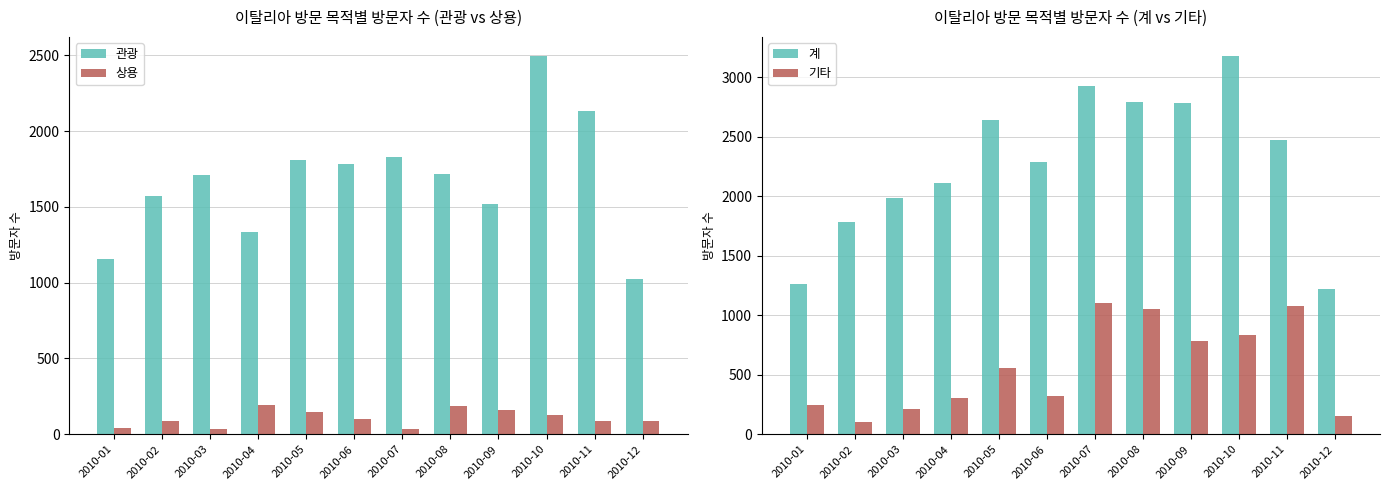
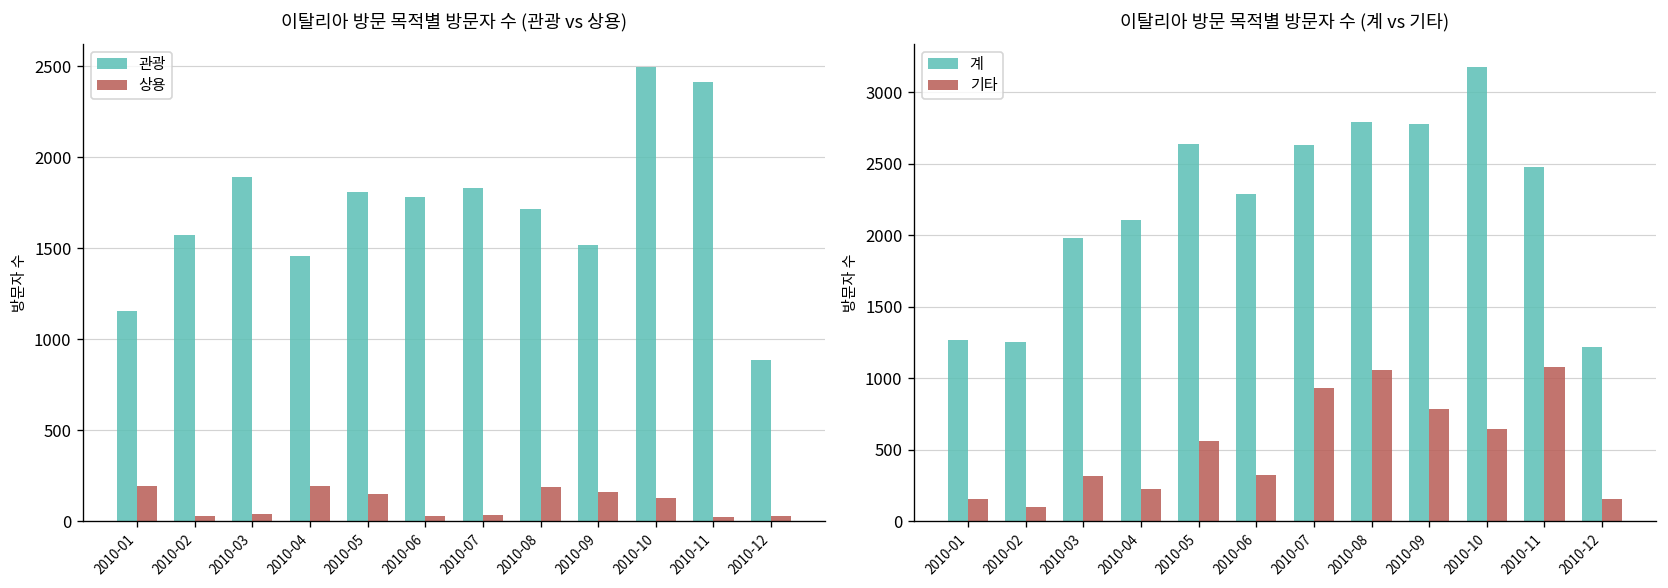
이탈리아 방문 목적별 방문자 수 (관광 vs 상용), 상용, 2010-01: 40 -> 190
이탈리아 방문 목적별 방문자 수 (관광 vs 상용), 상용, 2010-02: 90 -> 30
이탈리아 방문 목적별 방문자 수 (관광 vs 상용), 관광, 2010-03: 1710 -> 1890
이탈리아 방문 목적별 방문자 수 (관광 vs 상용), 관광, 2010-04: 1340 -> 1460
이탈리아 방문 목적별 방문자 수 (관광 vs 상용), 상용, 2010-06: 100 -> 30
이탈리아 방문 목적별 방문자 수 (관광 vs 상용), 관광, 2010-11: 2130 -> 2420
이탈리아 방문 목적별 방문자 수 (관광 vs 상용), 상용, 2010-11: 90 -> 30
이탈리아 방문 목적별 방문자 수 (관광 vs 상용), 관광, 2010-12: 1020 -> 890
이탈리아 방문 목적별 방문자 수 (관광 vs 상용), 상용, 2010-12: 90 -> 30
이탈리아 방문 목적별 방문자 수 (계 vs 기타), 기타, 2010-01: 240 -> 160
이탈리아 방문 목적별 방문자 수 (계 vs 기타), 계, 2010-02: 1780 -> 1260
이탈리아 방문 목적별 방문자 수 (계 vs 기타), 기타, 2010-03: 220 -> 320
이탈리아 방문 목적별 방문자 수 (계 vs 기타), 기타, 2010-04: 310 -> 220
이탈리아 방문 목적별 방문자 수 (계 vs 기타), 계, 2010-07: 2920 -> 2630
이탈리아 방문 목적별 방문자 수 (계 vs 기타), 기타, 2010-07: 1100 -> 940
이탈리아 방문 목적별 방문자 수 (계 vs 기타), 기타, 2010-10: 830 -> 650
